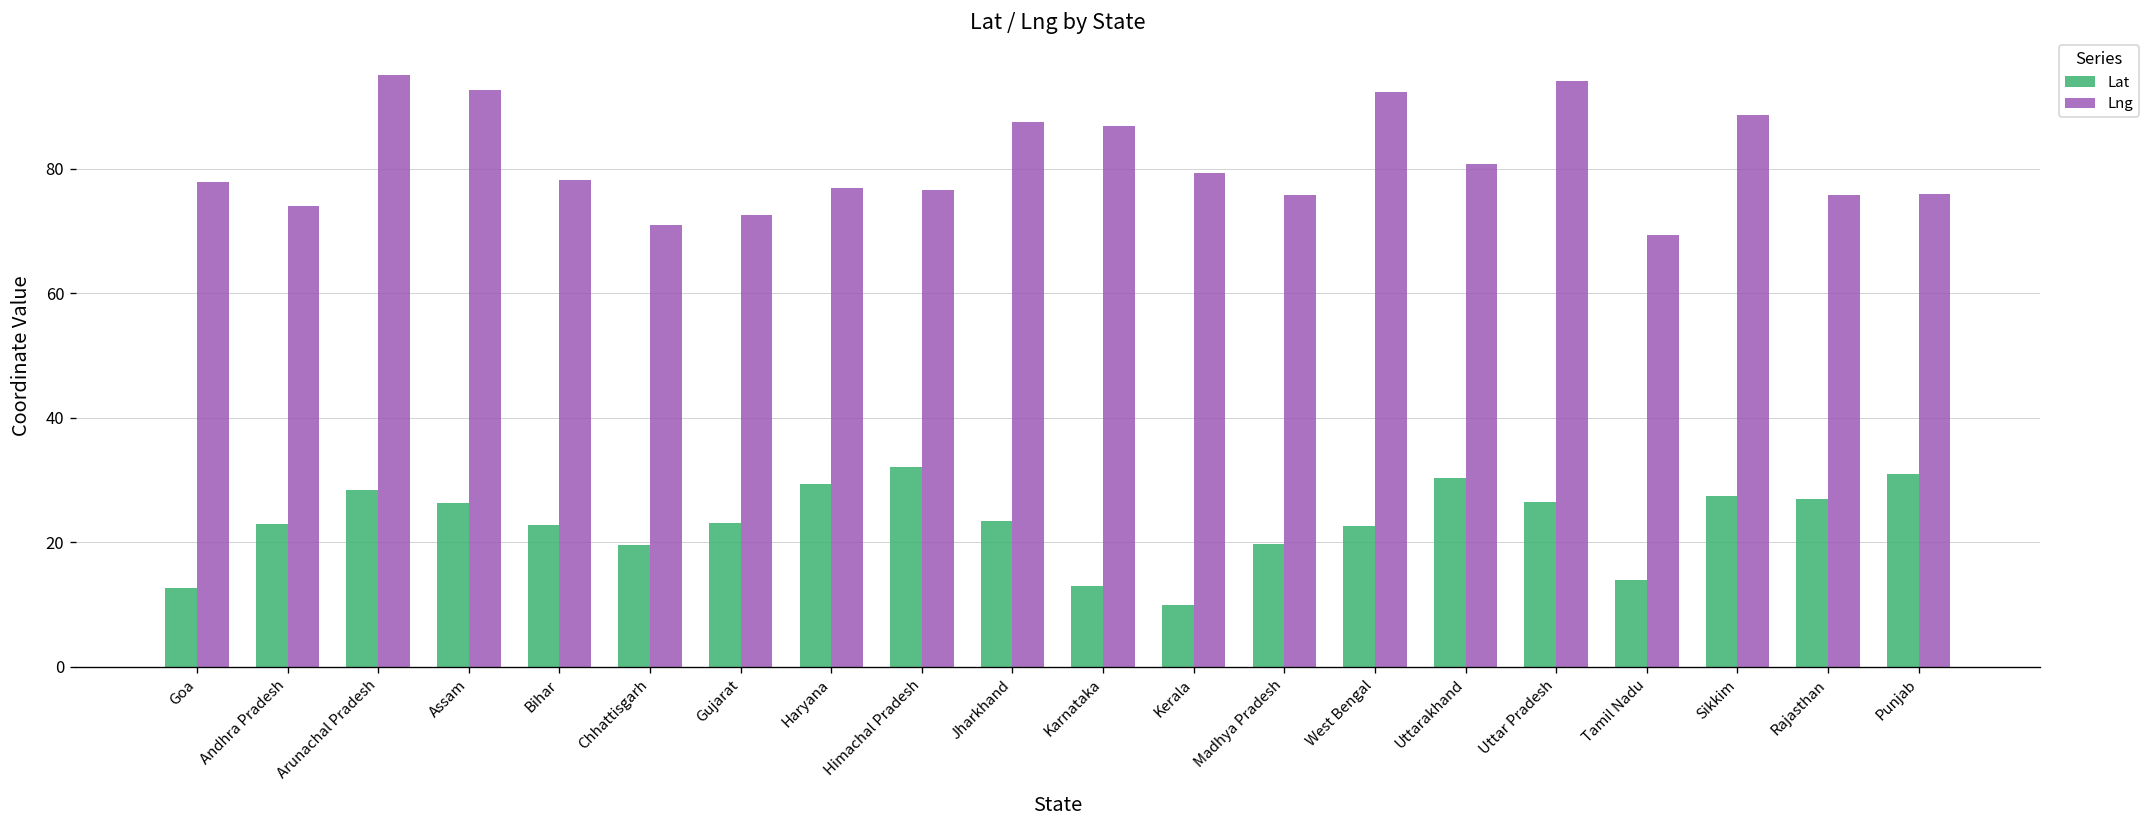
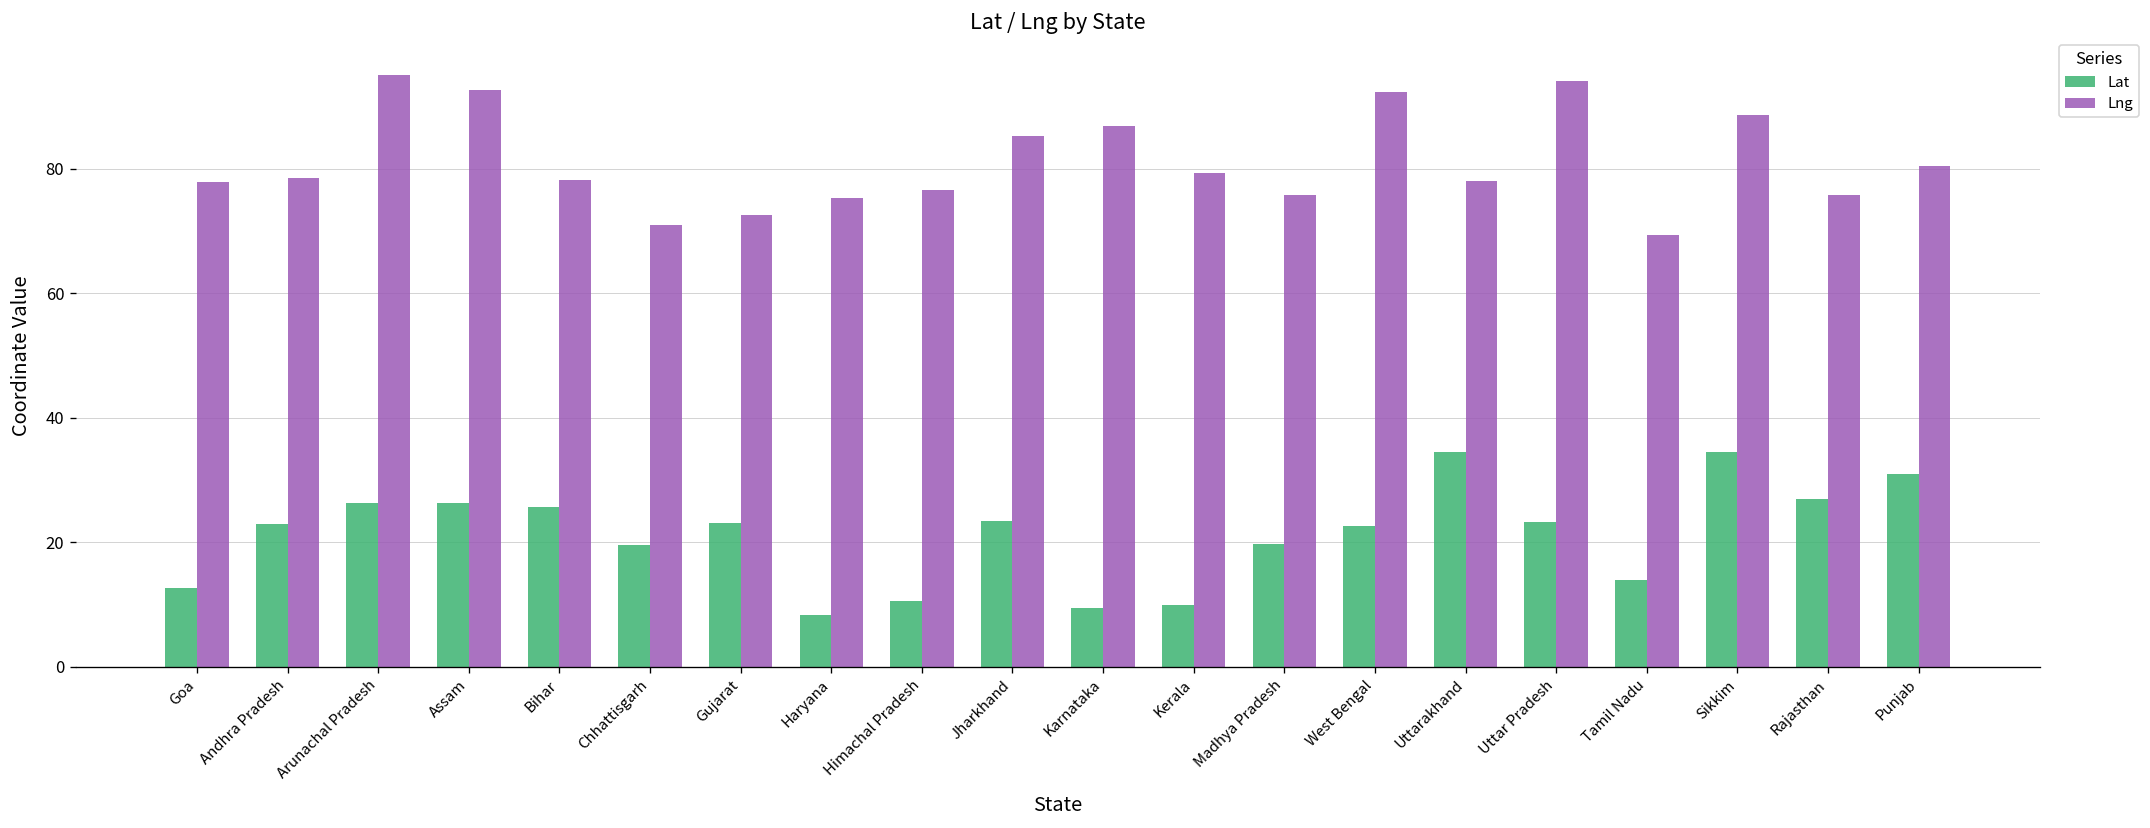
Lng, Andhra Pradesh: 74 -> 78
Lat, Arunachal Pradesh: 28 -> 26
Lat, Bihar: 23 -> 26
Lat, Haryana: 29 -> 8
Lng, Haryana: 77 -> 75
Lat, Himachal Pradesh: 32 -> 11
Lng, Jharkhand: 88 -> 85
Lat, Karnataka: 13 -> 9
Lat, Uttarakhand: 30 -> 35
Lng, Uttarakhand: 81 -> 78
Lat, Uttar Pradesh: 26 -> 23
Lat, Sikkim: 27 -> 34
Lng, Punjab: 76 -> 80
